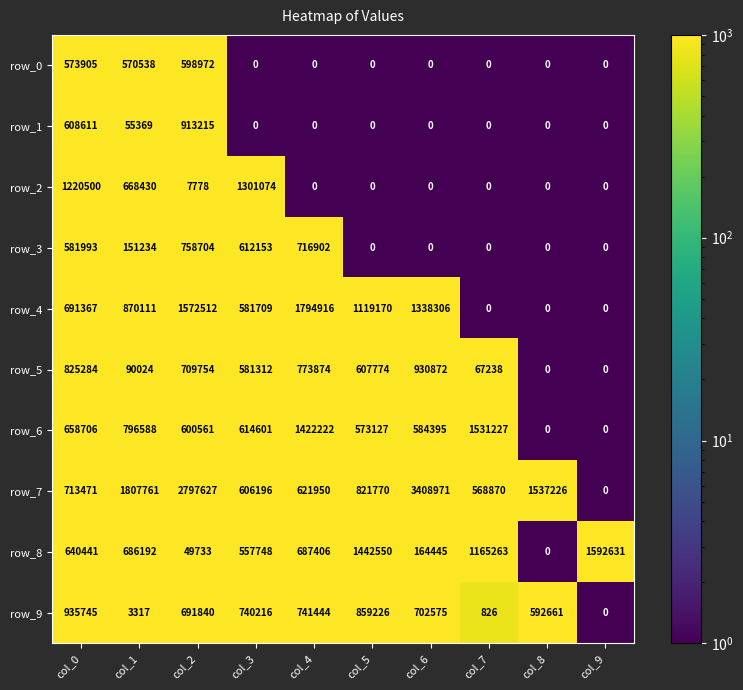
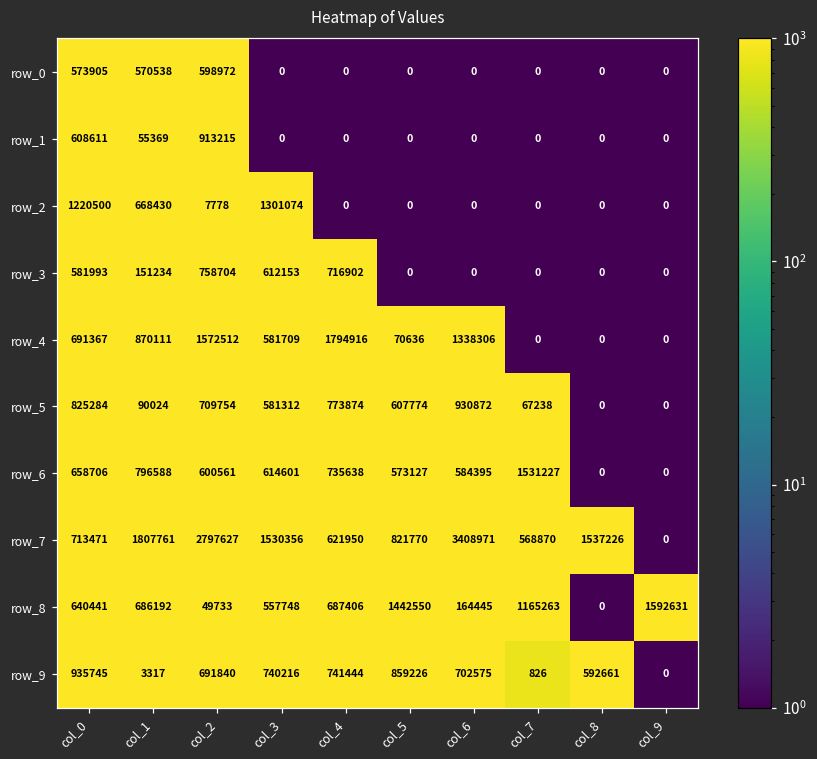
row_4, col_5: 1119170 -> 70636
row_6, col_4: 1422222 -> 735638
row_7, col_3: 606196 -> 1530356
